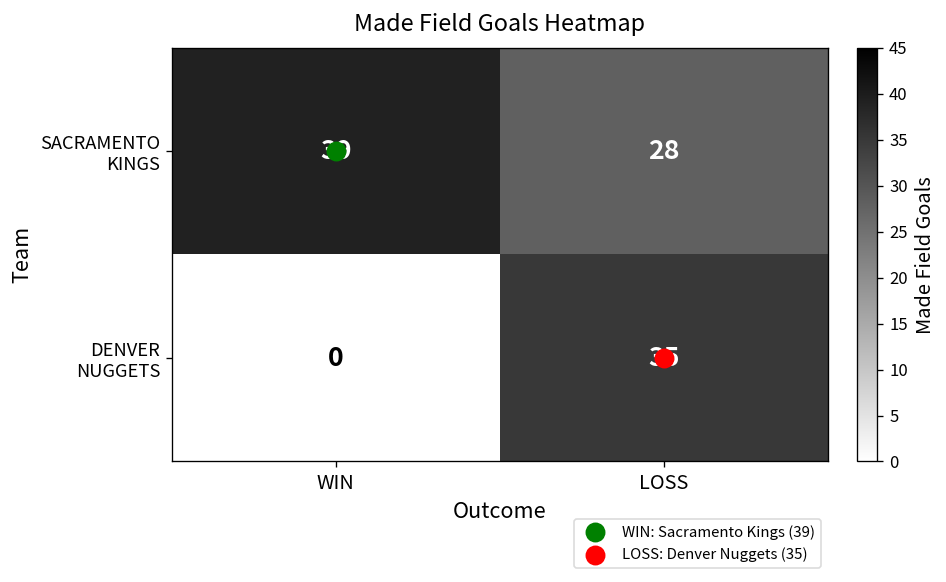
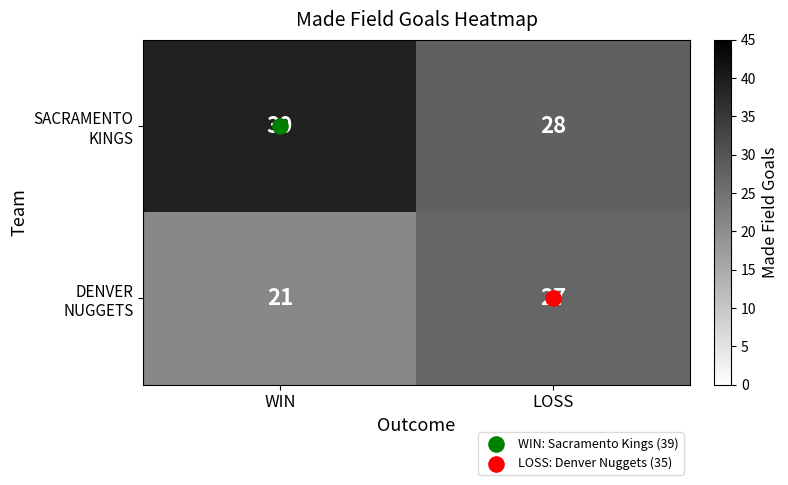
DENVER NUGGETS, WIN: 0 -> 21
DENVER NUGGETS, LOSS: 35 -> 27
